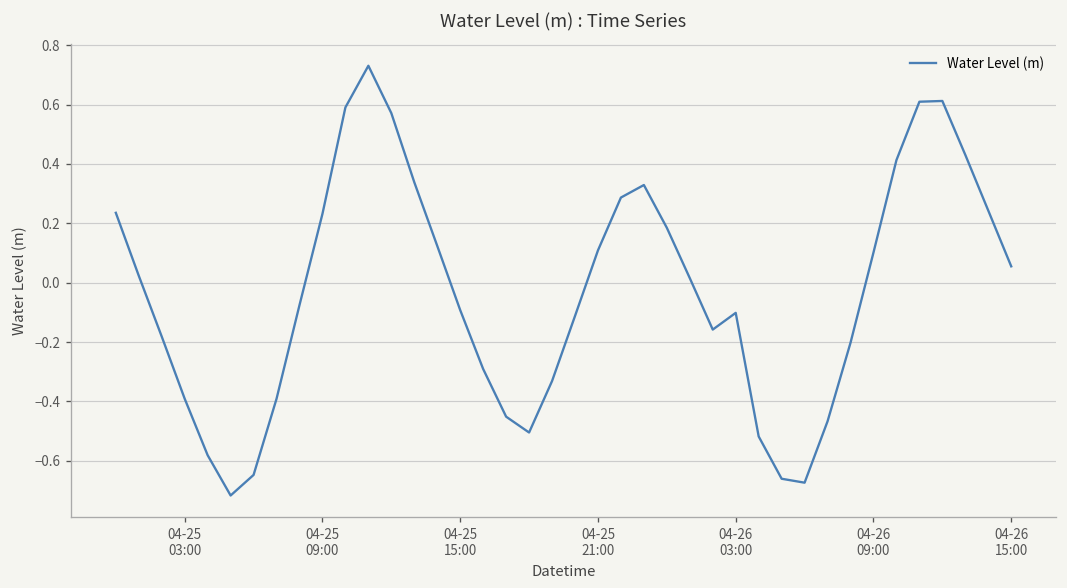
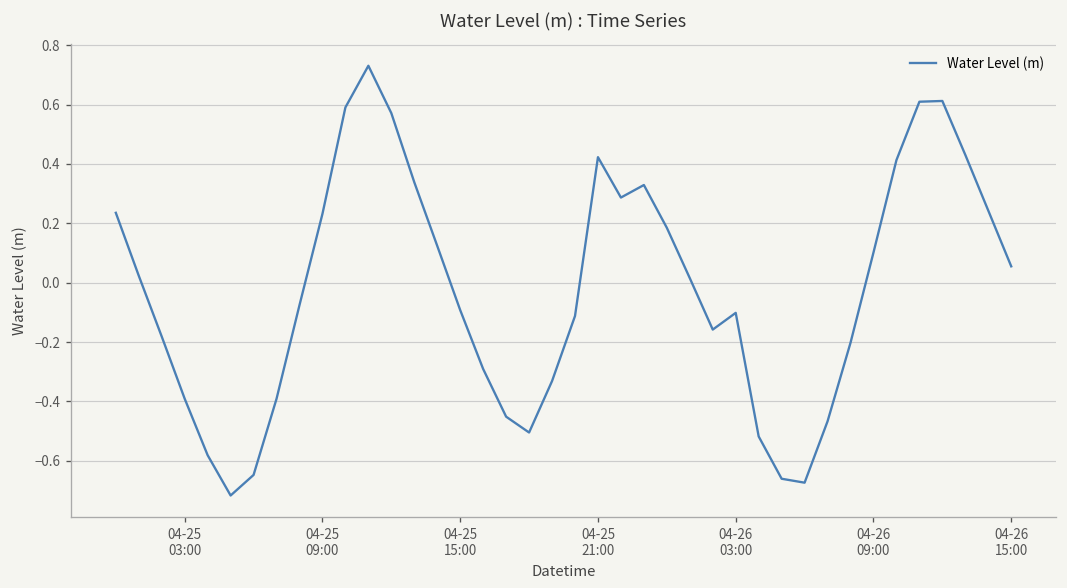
04-25 21:00: 0.11 -> 0.42
